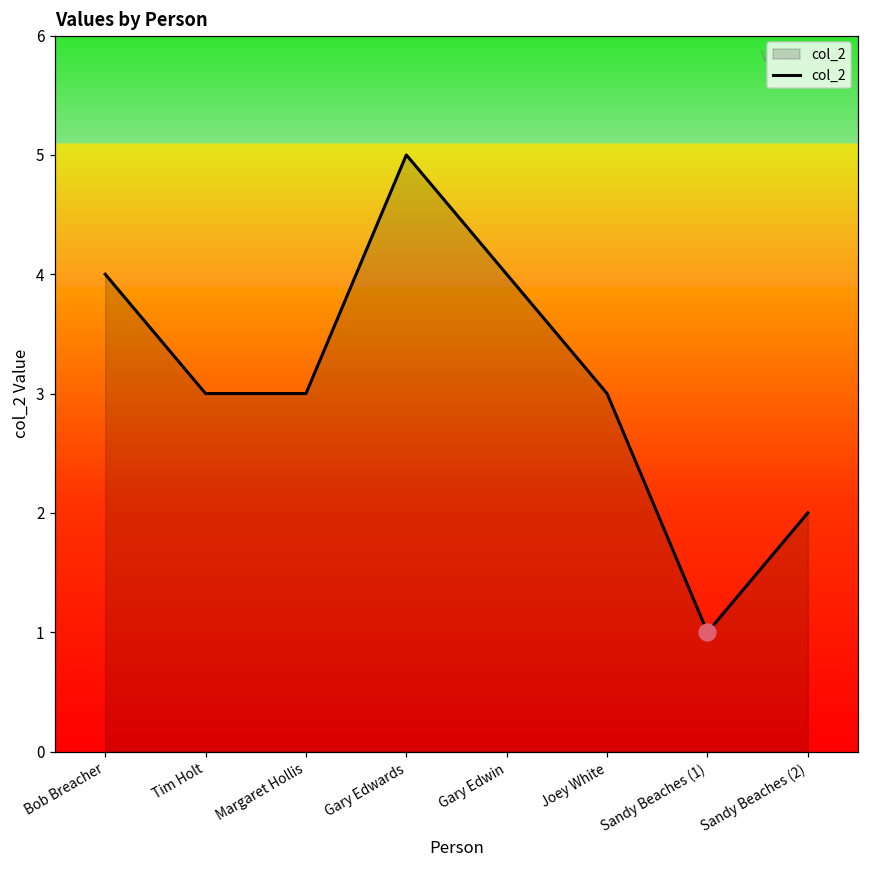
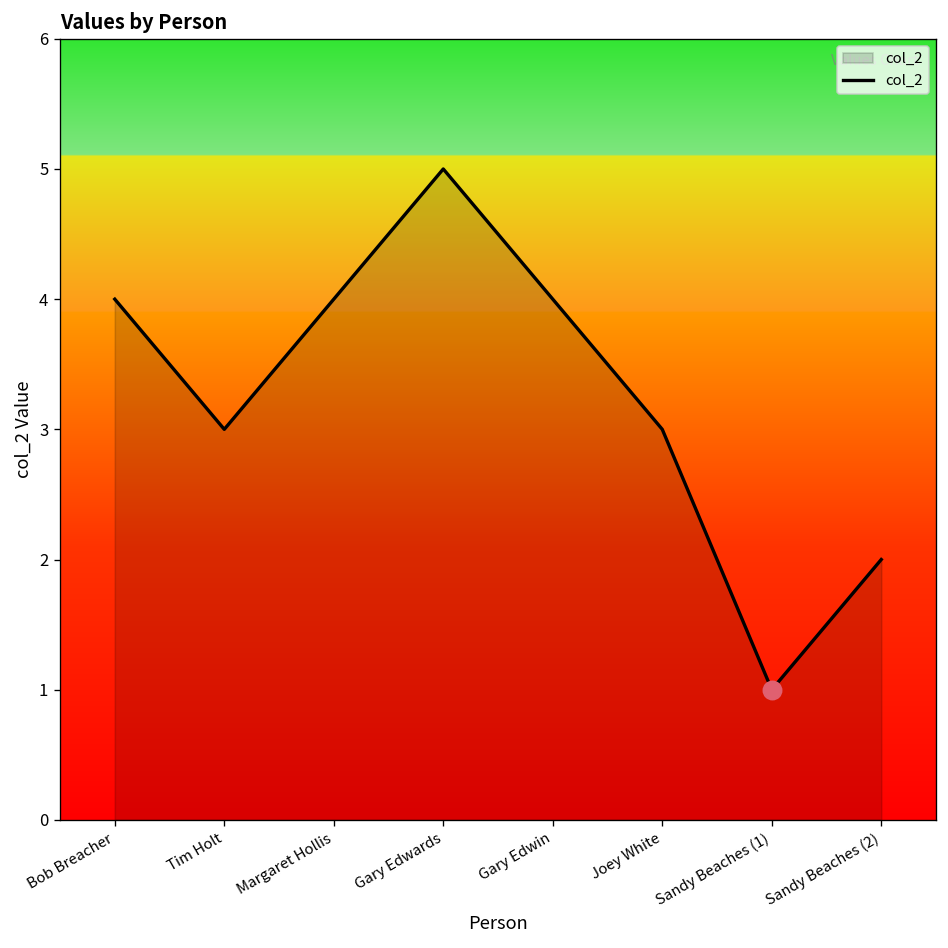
col_2, Margaret Hollis: 3 -> 4
